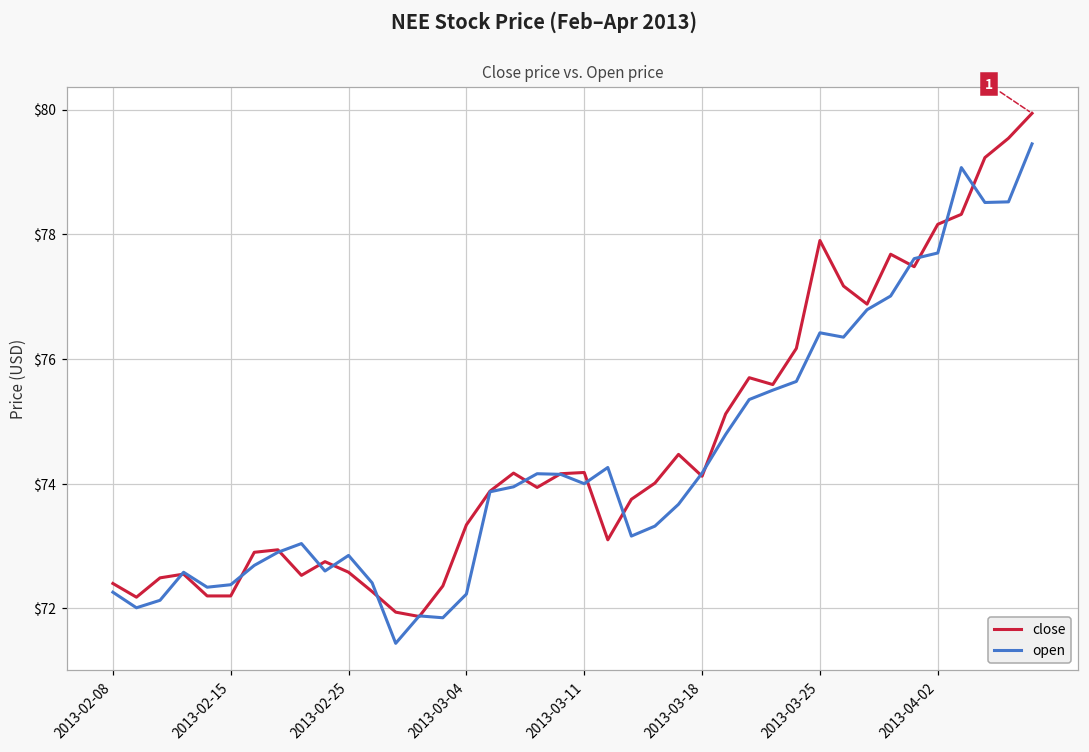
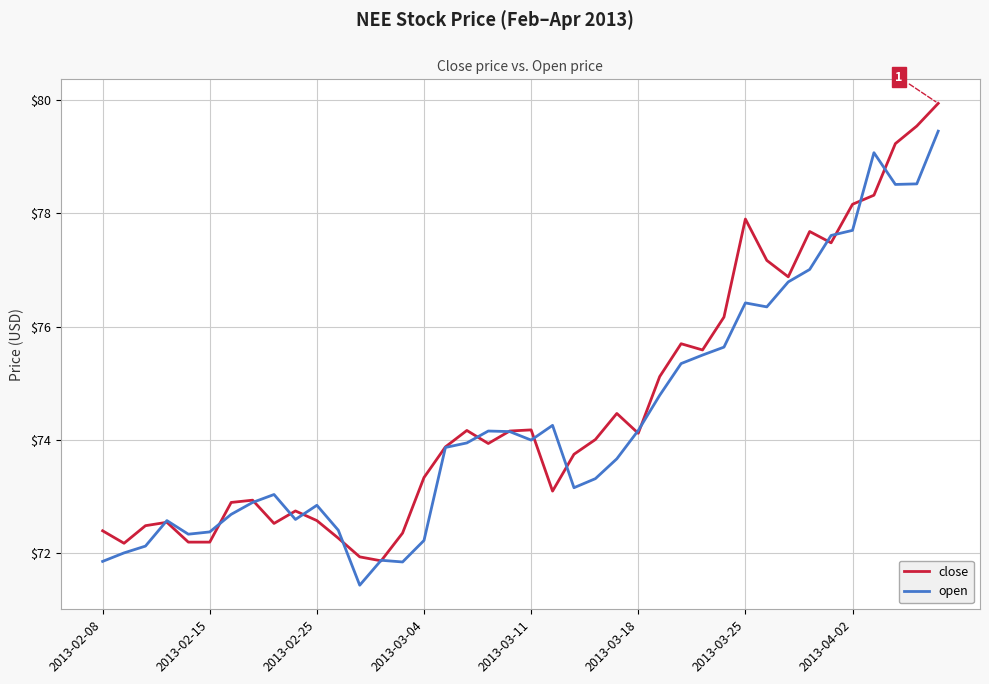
open, 2013-02-08: $72.3 -> $71.9
